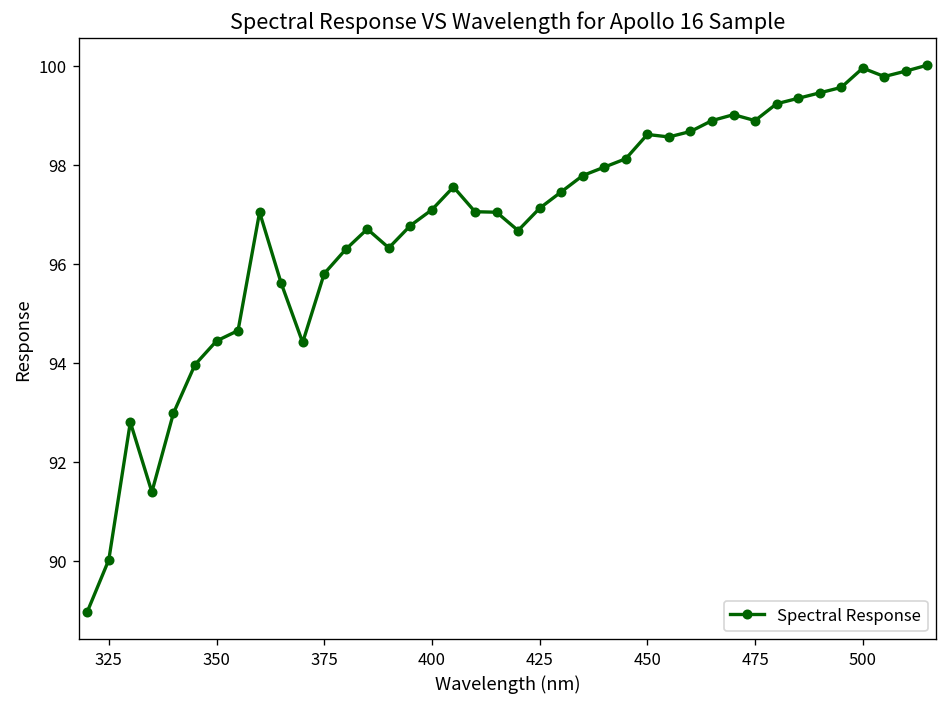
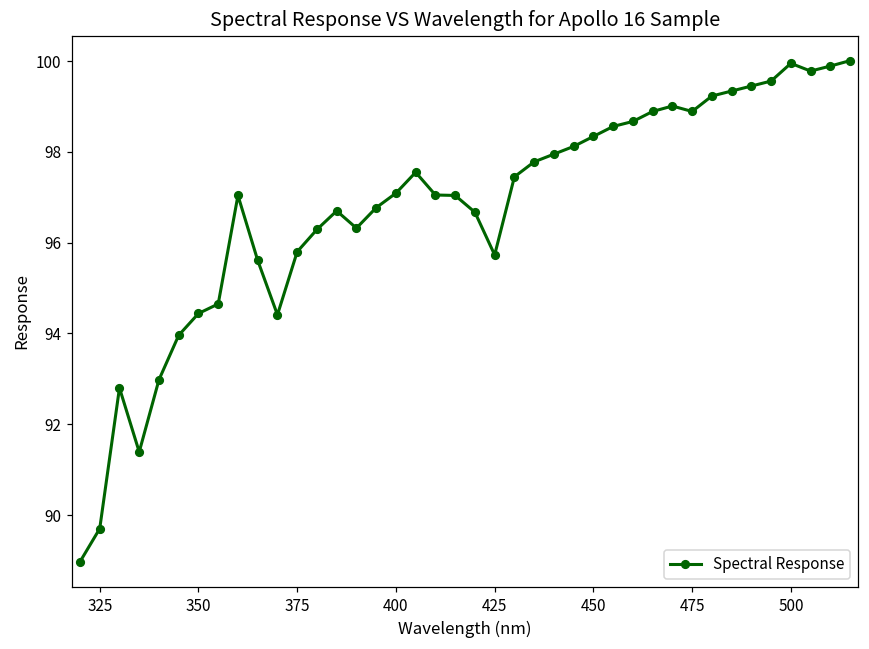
325: 90.0 -> 89.7
425: 97.1 -> 95.7
450: 98.6 -> 98.3
